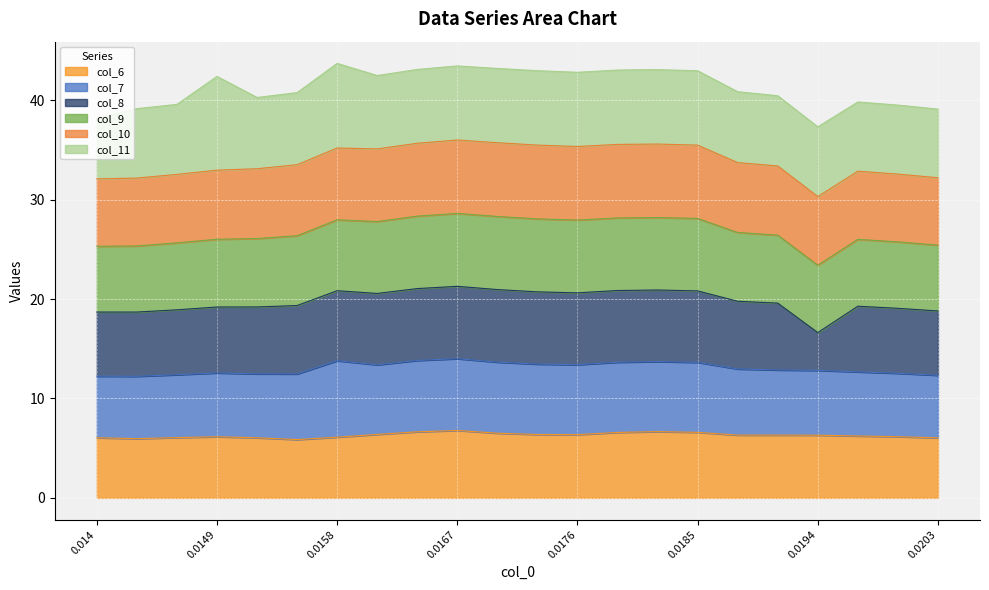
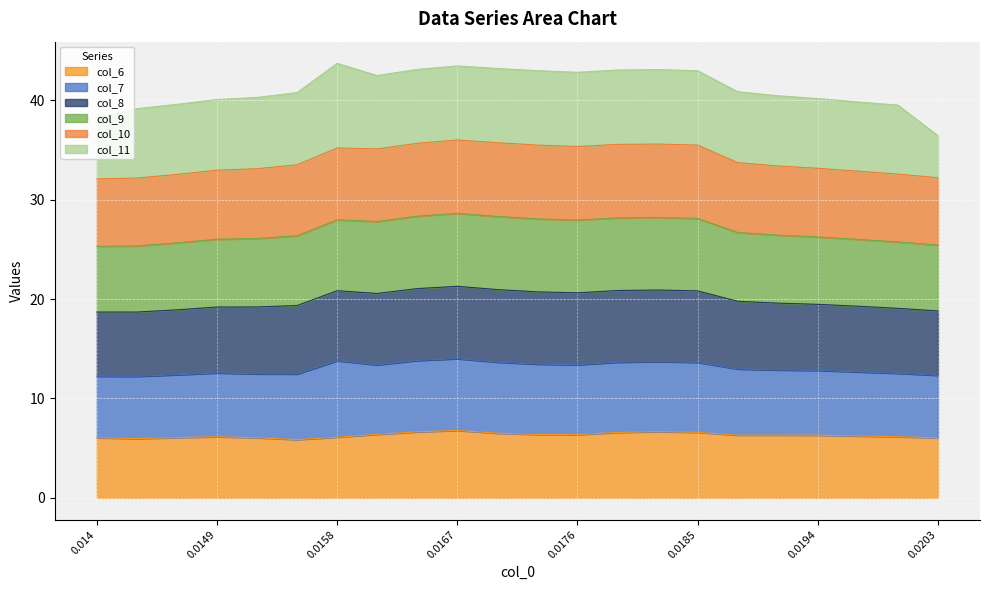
col_11, 0.0149: 9 -> 7
col_8, 0.0194: 4 -> 7
col_11, 0.0203: 7 -> 4
